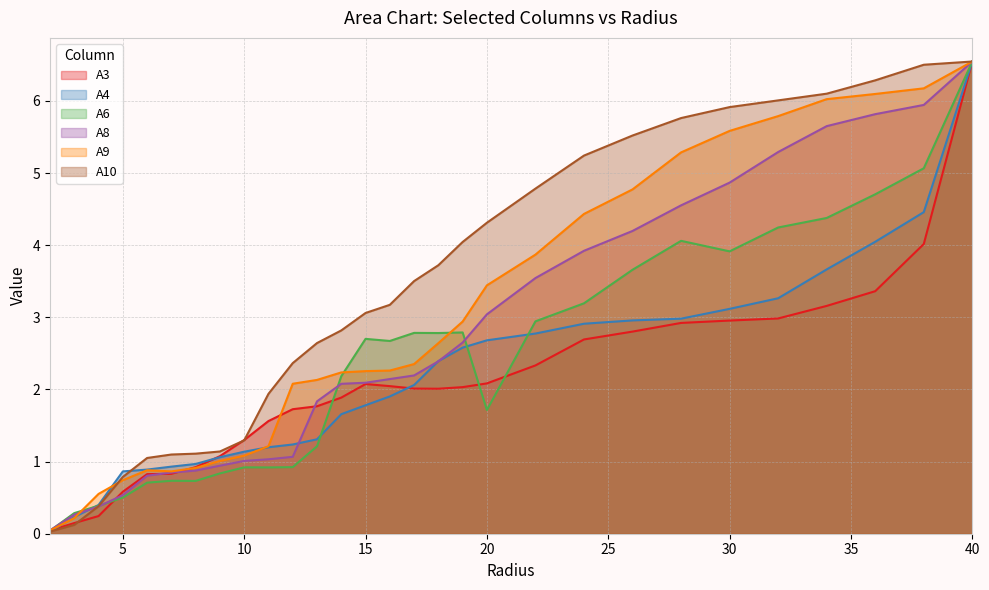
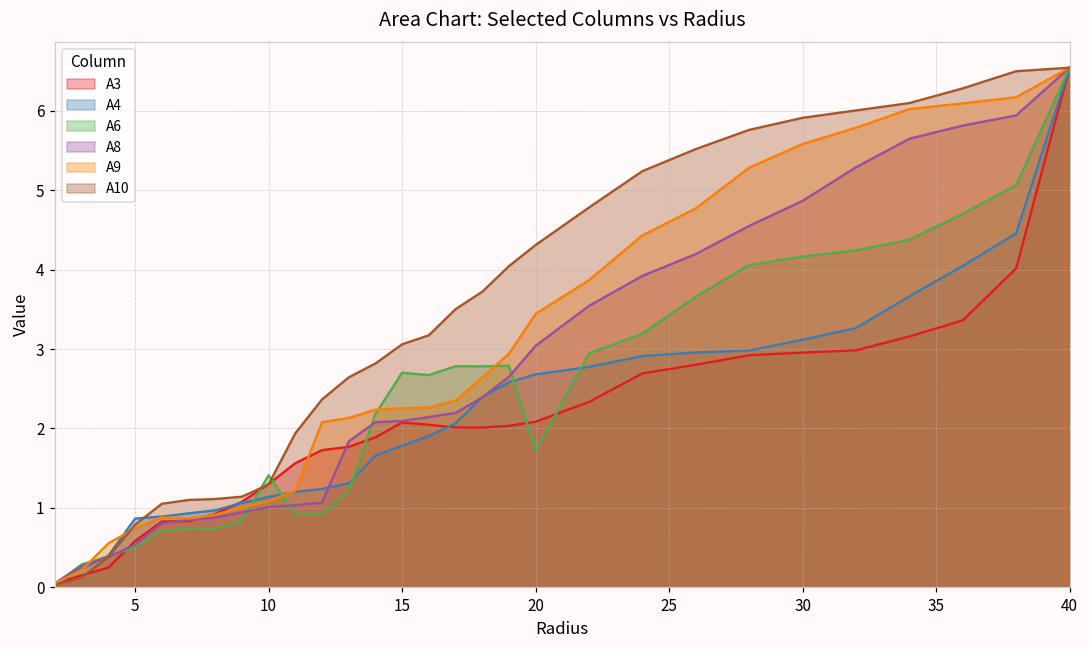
A6, 10: 0.9 -> 1.4
A6, 30: 3.9 -> 4.2
